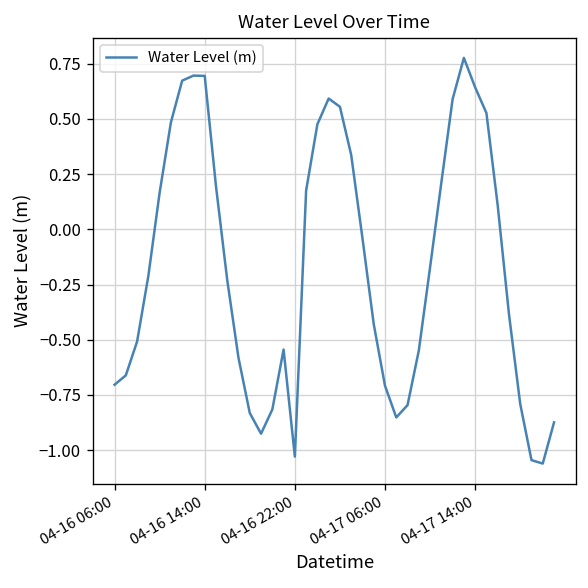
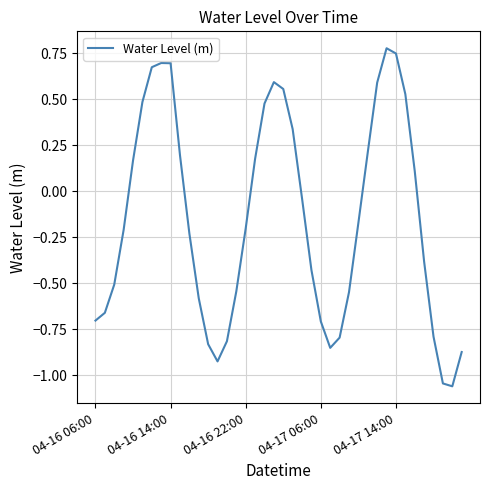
04-16 22:00: -1.03 -> -0.20
04-17 14:00: 0.64 -> 0.75
